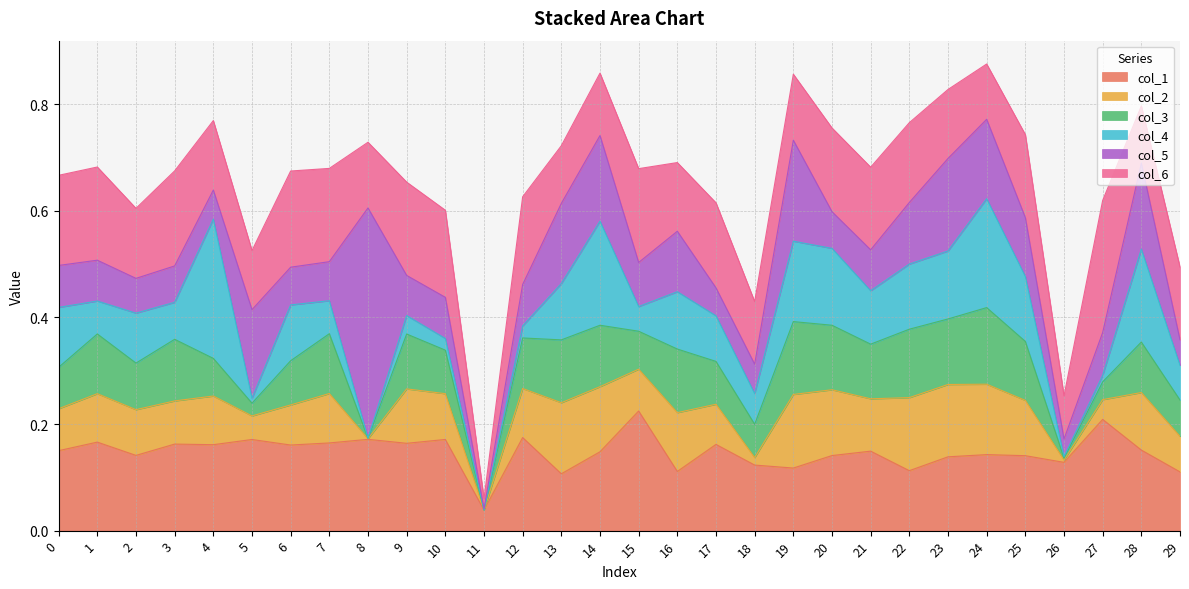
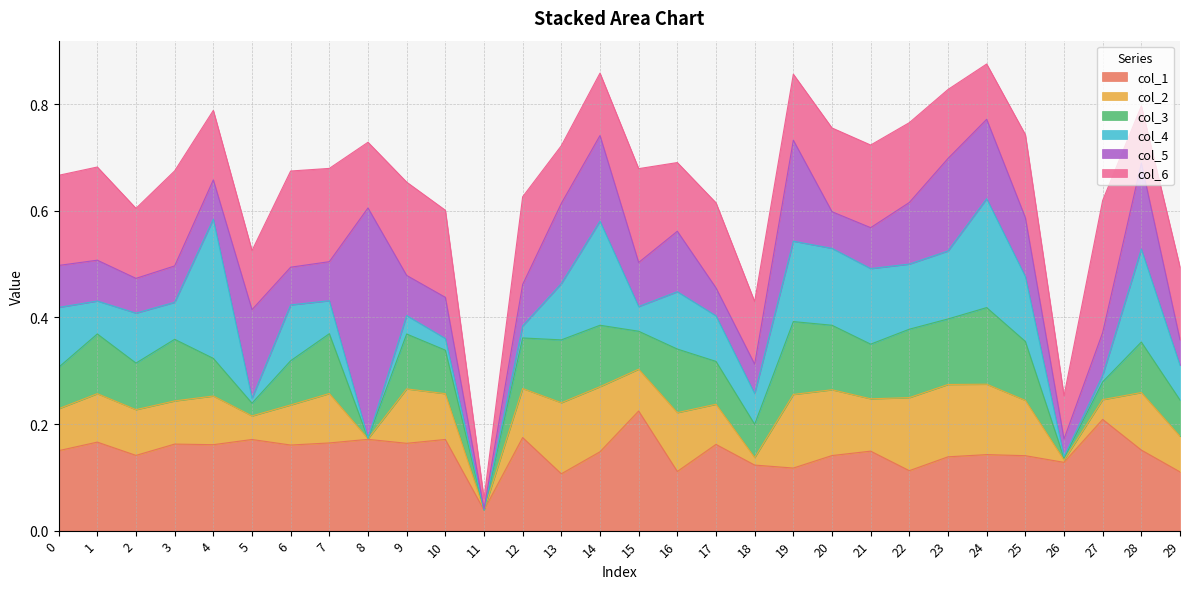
col_5, 4: 0.05 -> 0.07
col_4, 21: 0.10 -> 0.14
